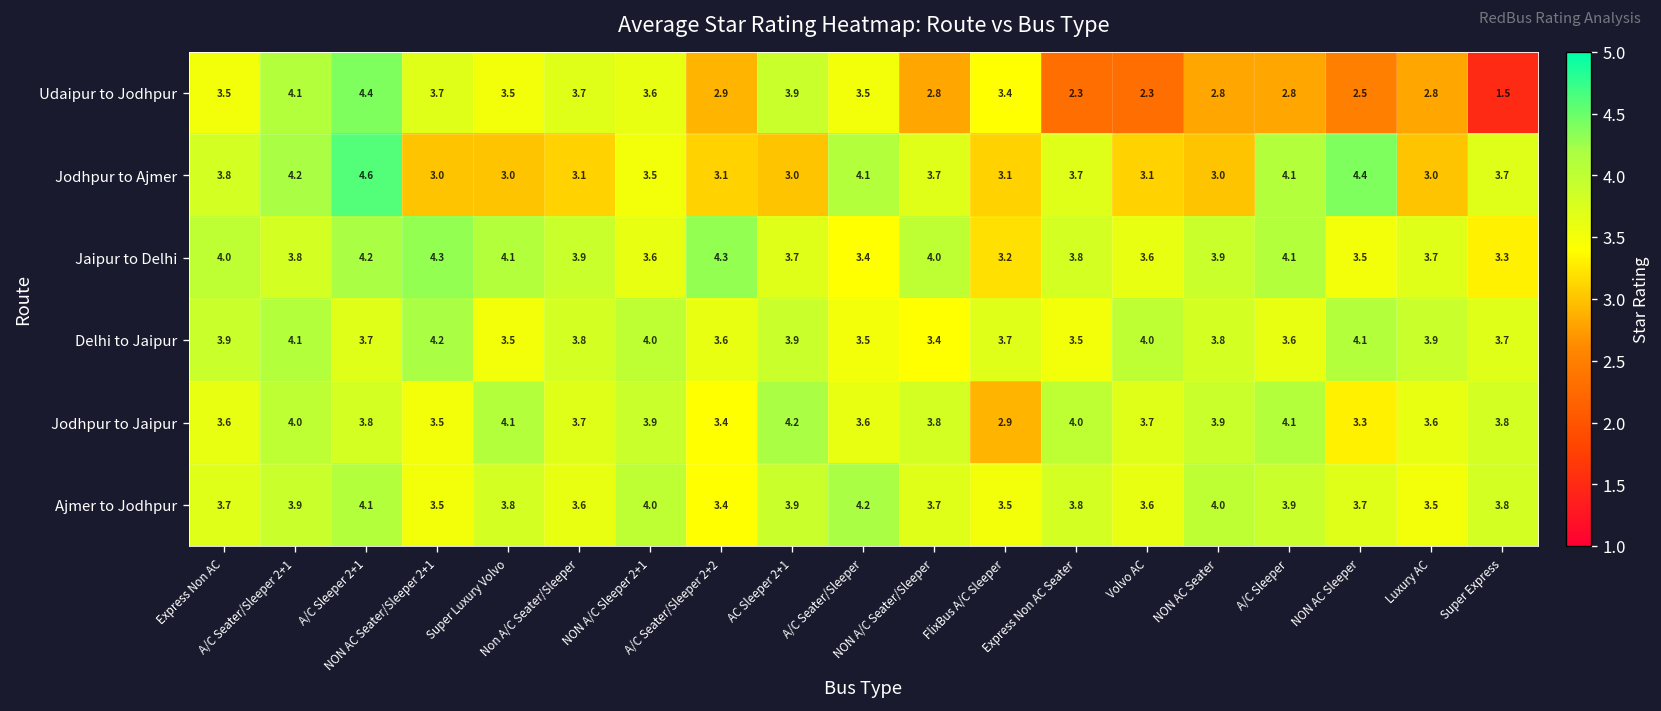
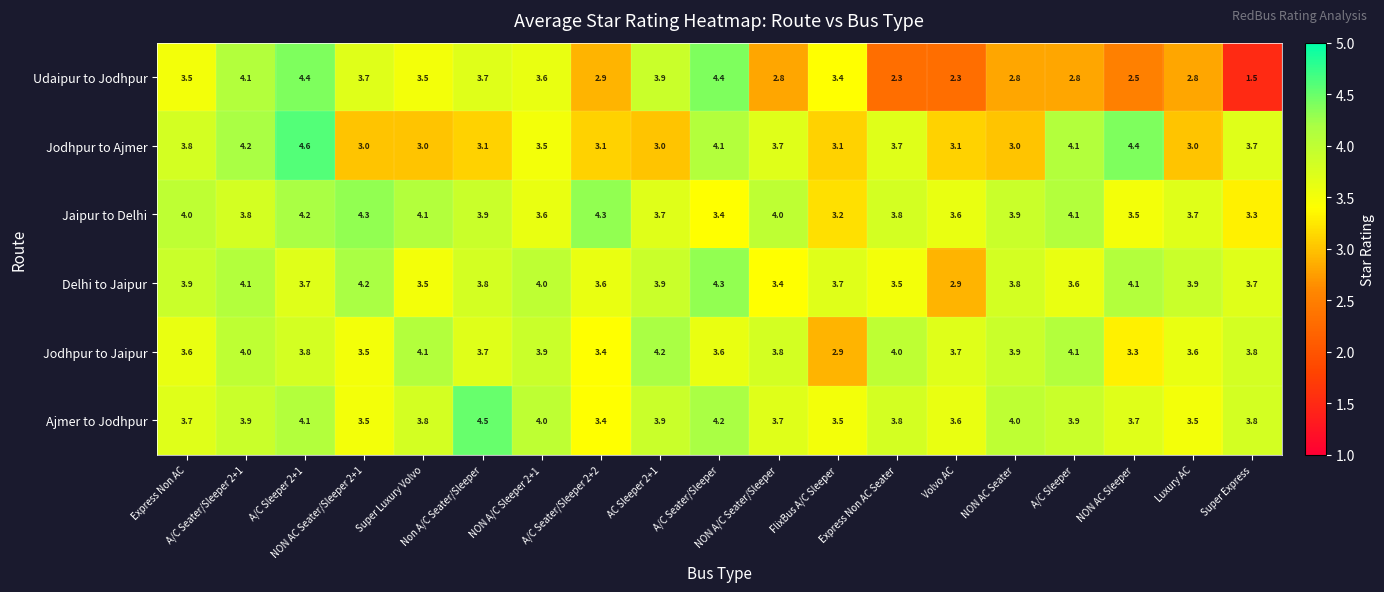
Udaipur to Jodhpur, A/C Seater/Sleeper: 3.5 -> 4.4
Delhi to Jaipur, A/C Seater/Sleeper: 3.5 -> 4.3
Delhi to Jaipur, Volvo AC: 4.0 -> 2.9
Ajmer to Jodhpur, Non A/C Seater/Sleeper: 3.6 -> 4.5
